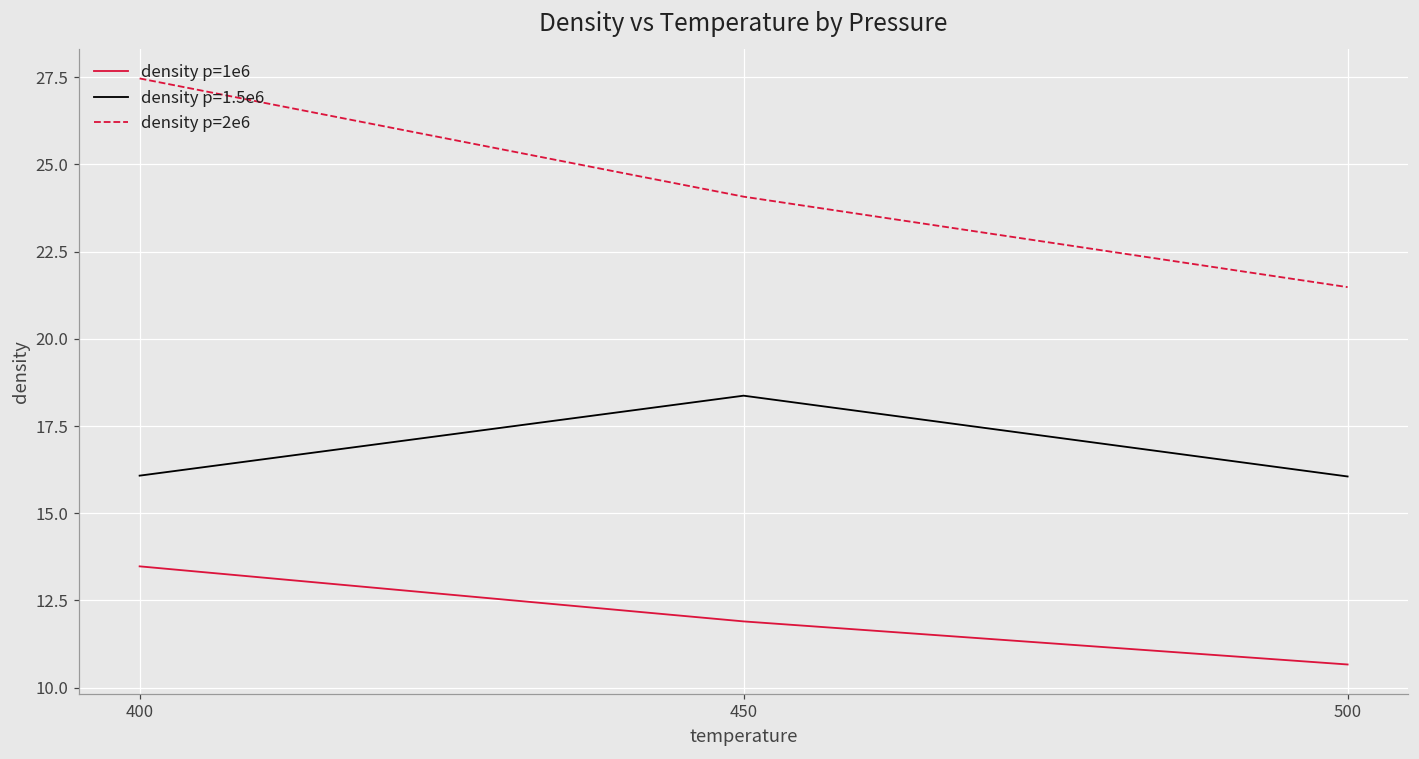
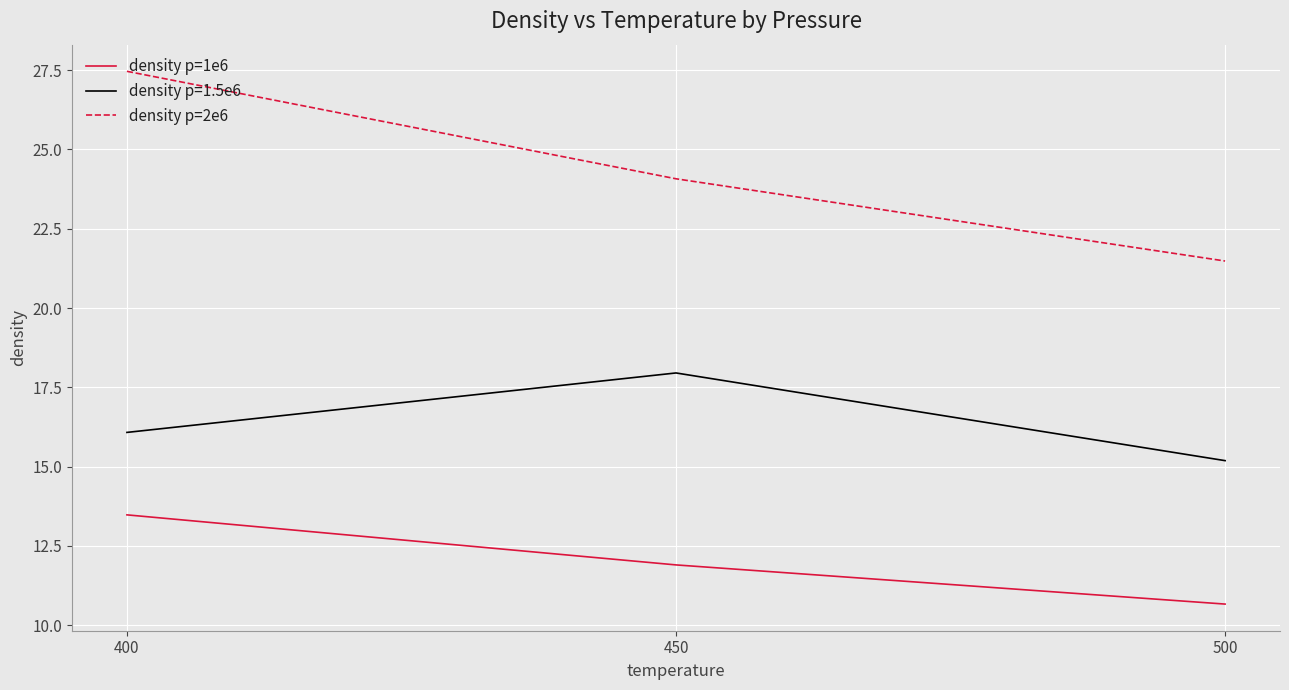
density p=1.5e6, 450: 18.4 -> 18.0
density p=1.5e6, 500: 16.1 -> 15.2
